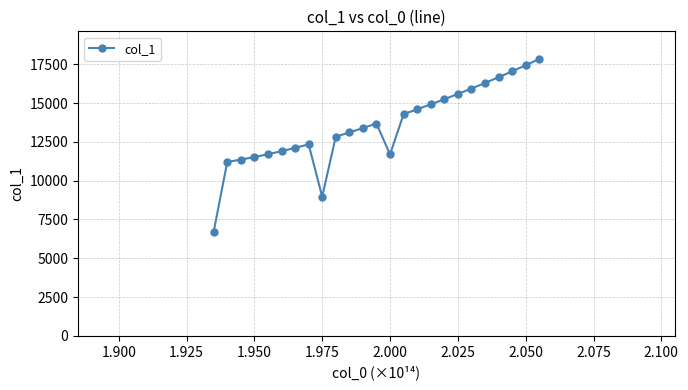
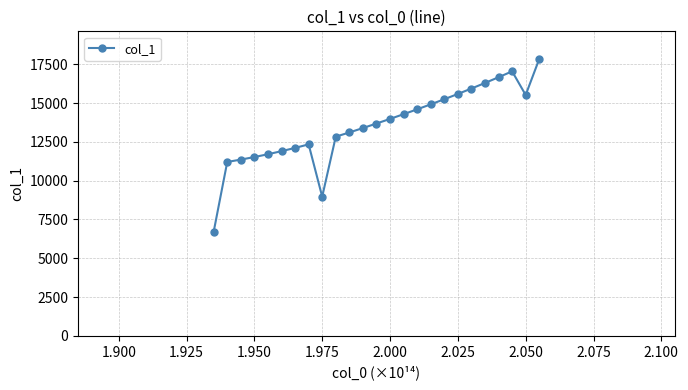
2.000: 11700 -> 14000
2.050: 17400 -> 15500
